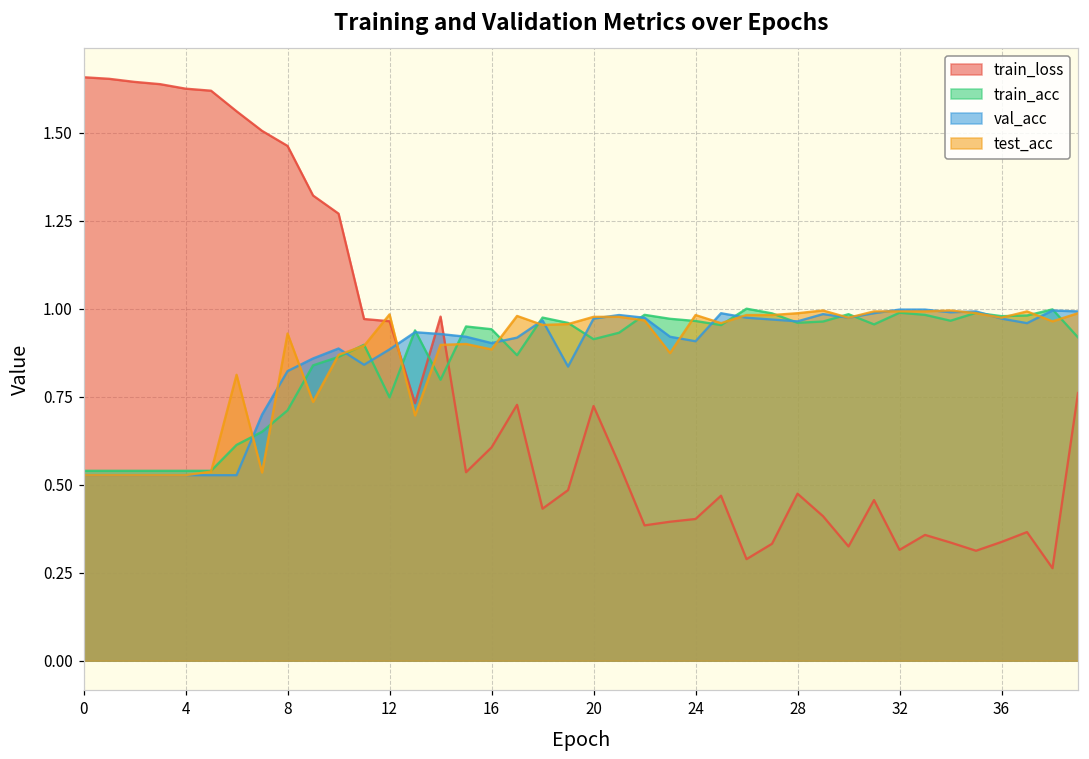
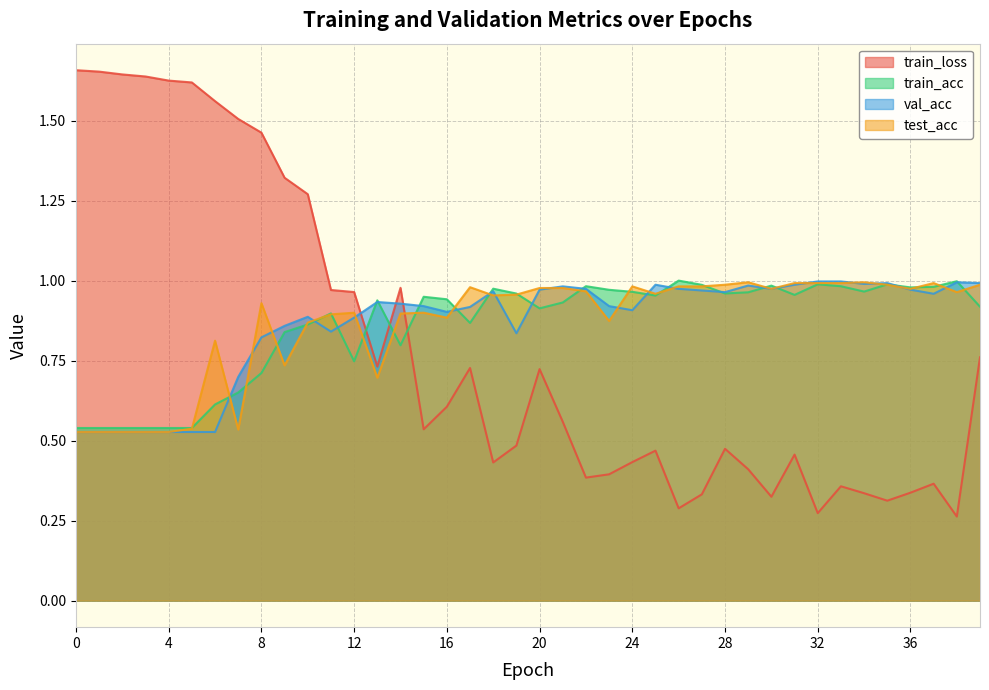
test_acc, 12: 0.98 -> 0.90
train_loss, 24: 0.40 -> 0.43
train_loss, 32: 0.31 -> 0.27
